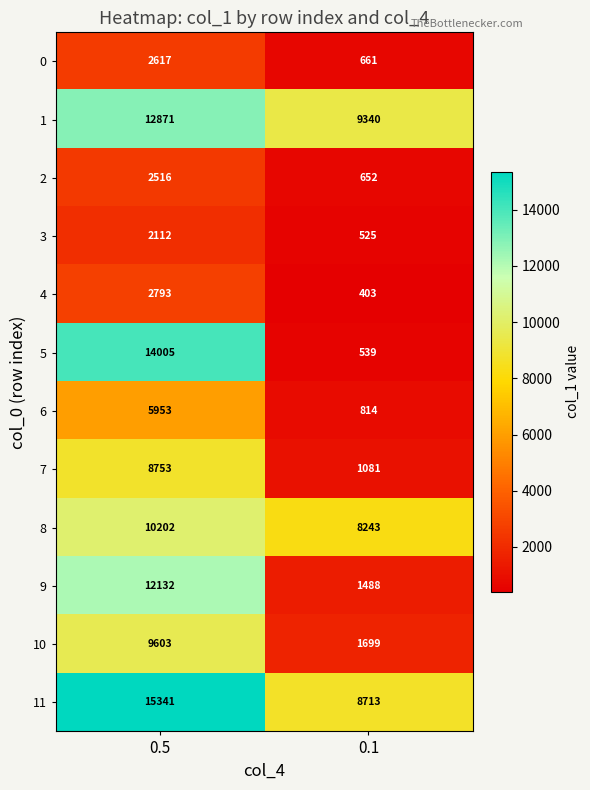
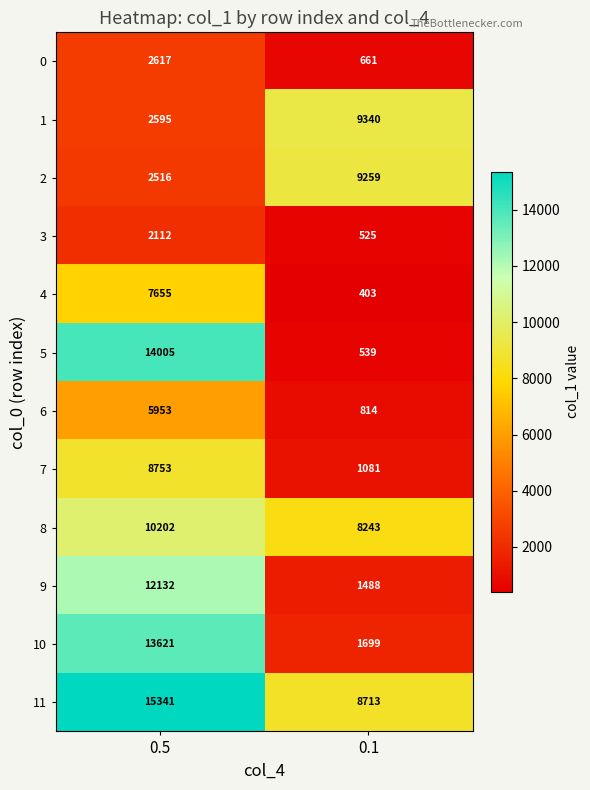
1, 0.5: 12871 -> 2595
2, 0.1: 652 -> 9259
4, 0.5: 2793 -> 7655
10, 0.5: 9603 -> 13621
